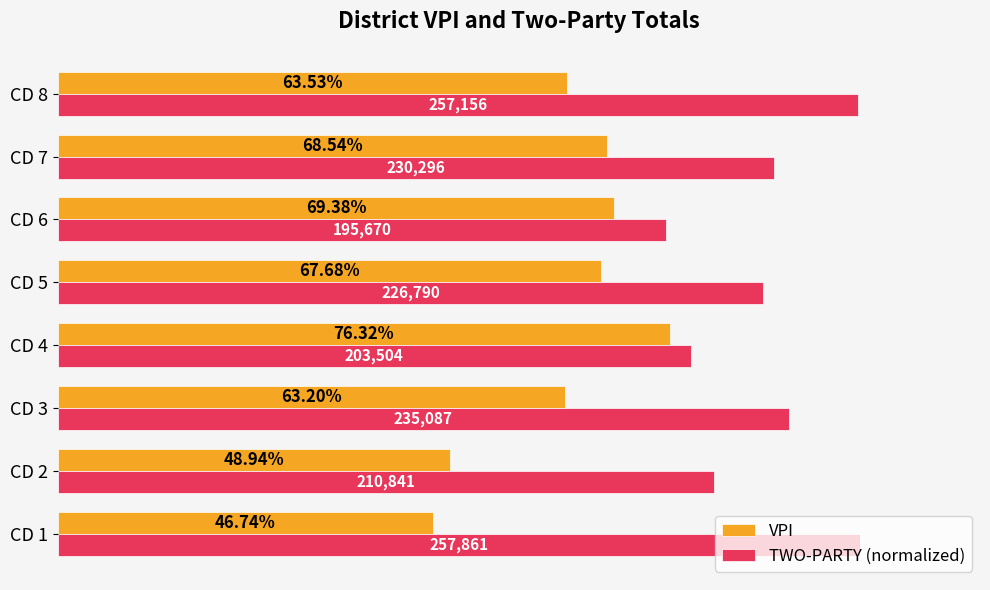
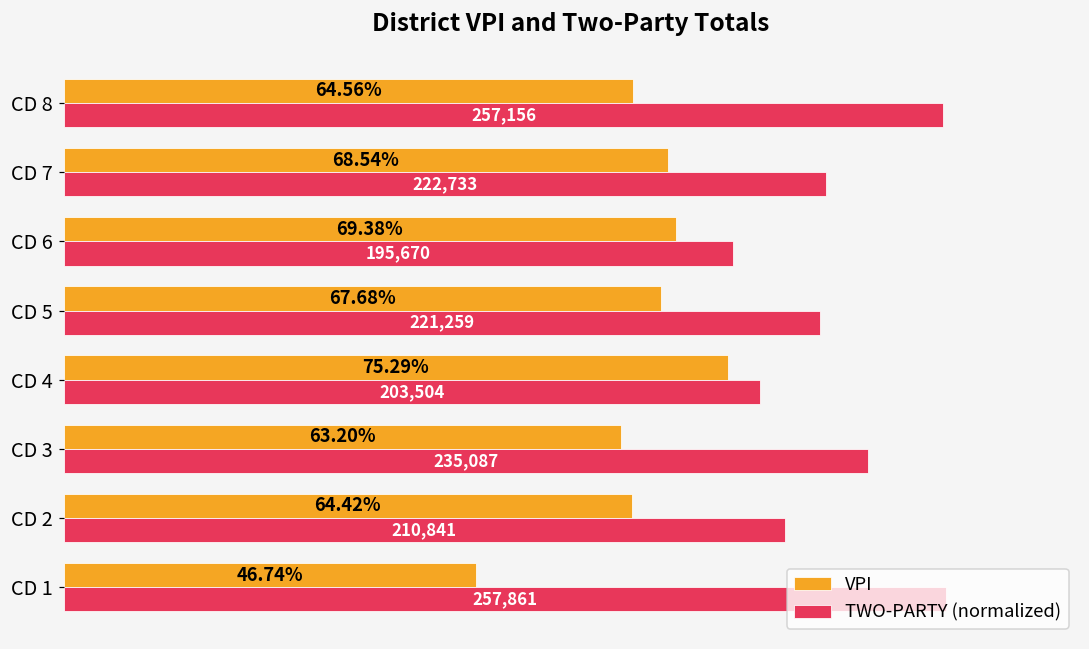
VPI, CD 8: 63.53% -> 64.56%
TWO-PARTY (normalized), CD 7: 230,296 -> 222,733
TWO-PARTY (normalized), CD 5: 226,790 -> 221,259
VPI, CD 4: 76.32% -> 75.29%
VPI, CD 2: 48.94% -> 64.42%
